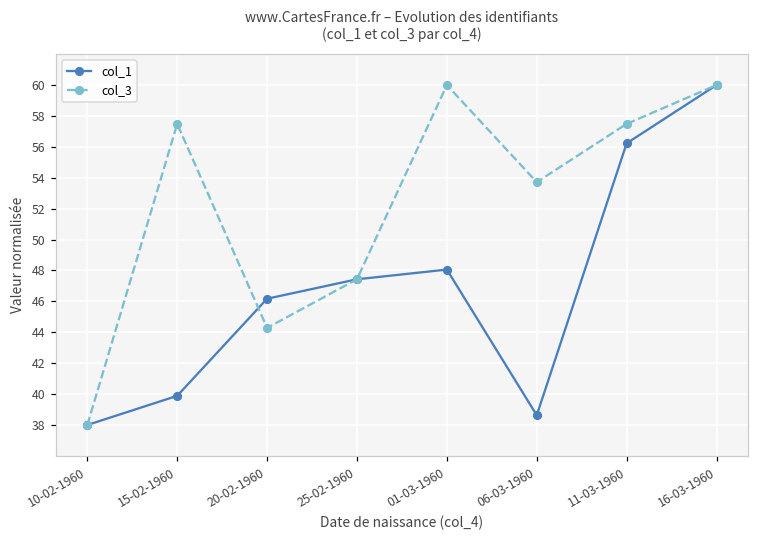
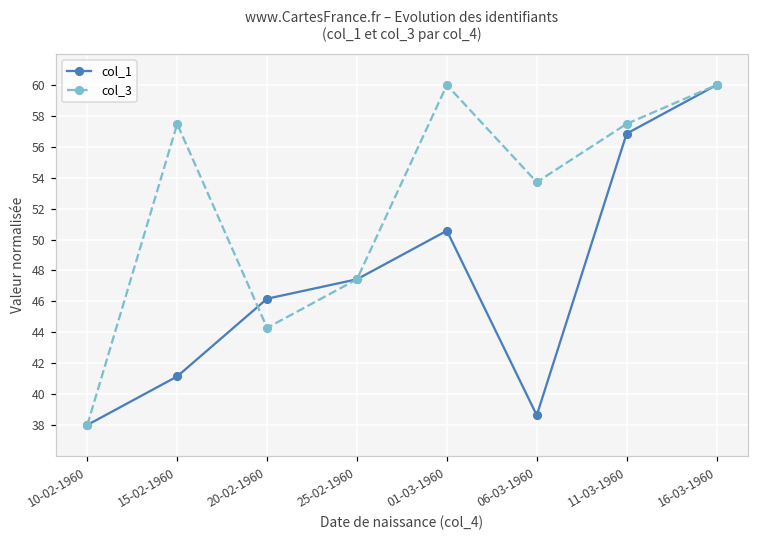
col_1, 15-02-1960: 39.9 -> 41.1
col_1, 01-03-1960: 48.1 -> 50.6
col_1, 11-03-1960: 56.2 -> 56.9
